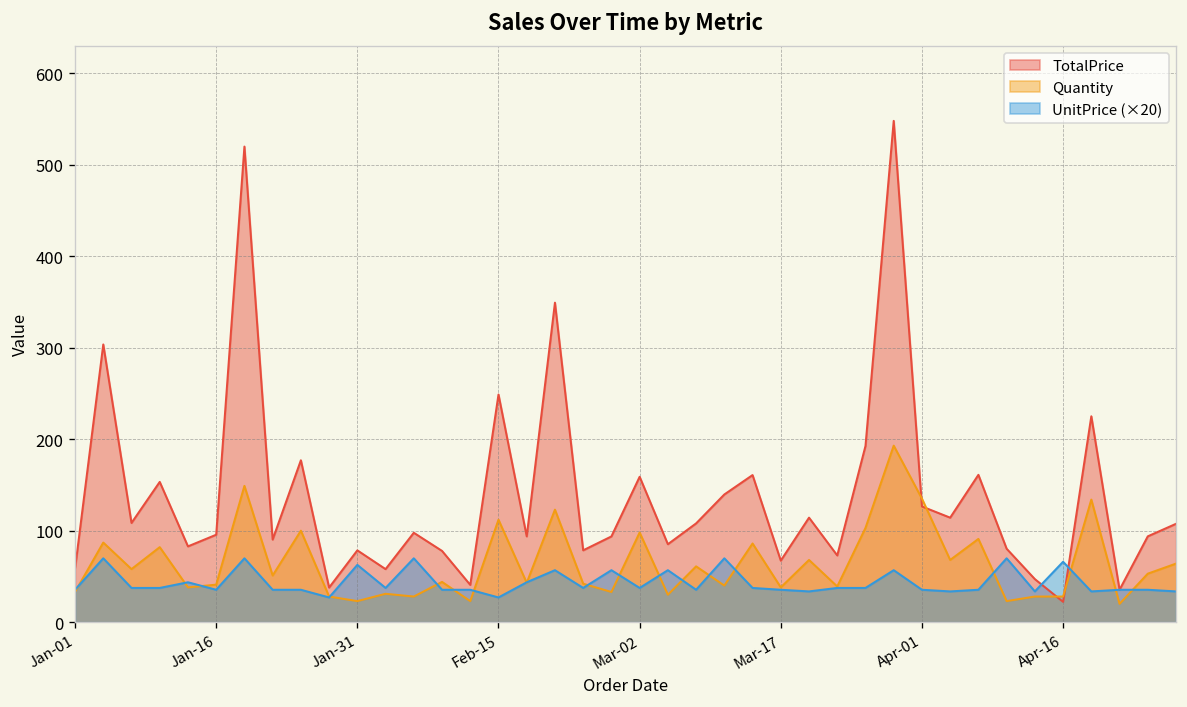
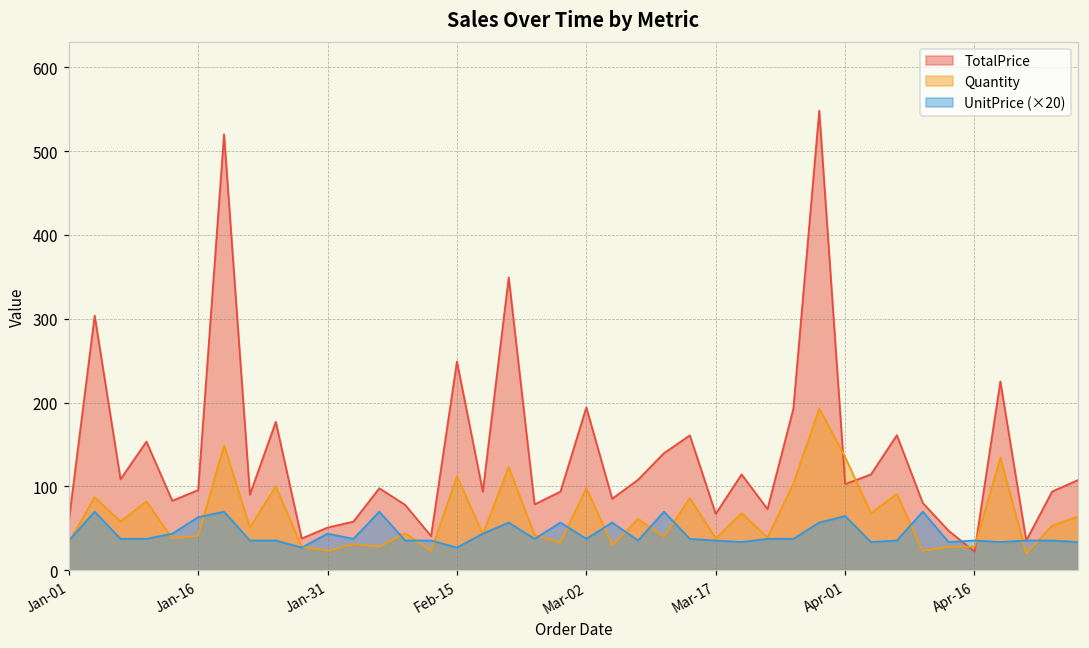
UnitPrice (×20), Jan-16: 40 -> 60
TotalPrice, Jan-31: 80 -> 50
UnitPrice (×20), Jan-31: 60 -> 40
TotalPrice, Mar-02: 160 -> 190
TotalPrice, Apr-01: 130 -> 100
UnitPrice (×20), Apr-01: 40 -> 60
UnitPrice (×20), Apr-16: 70 -> 40
